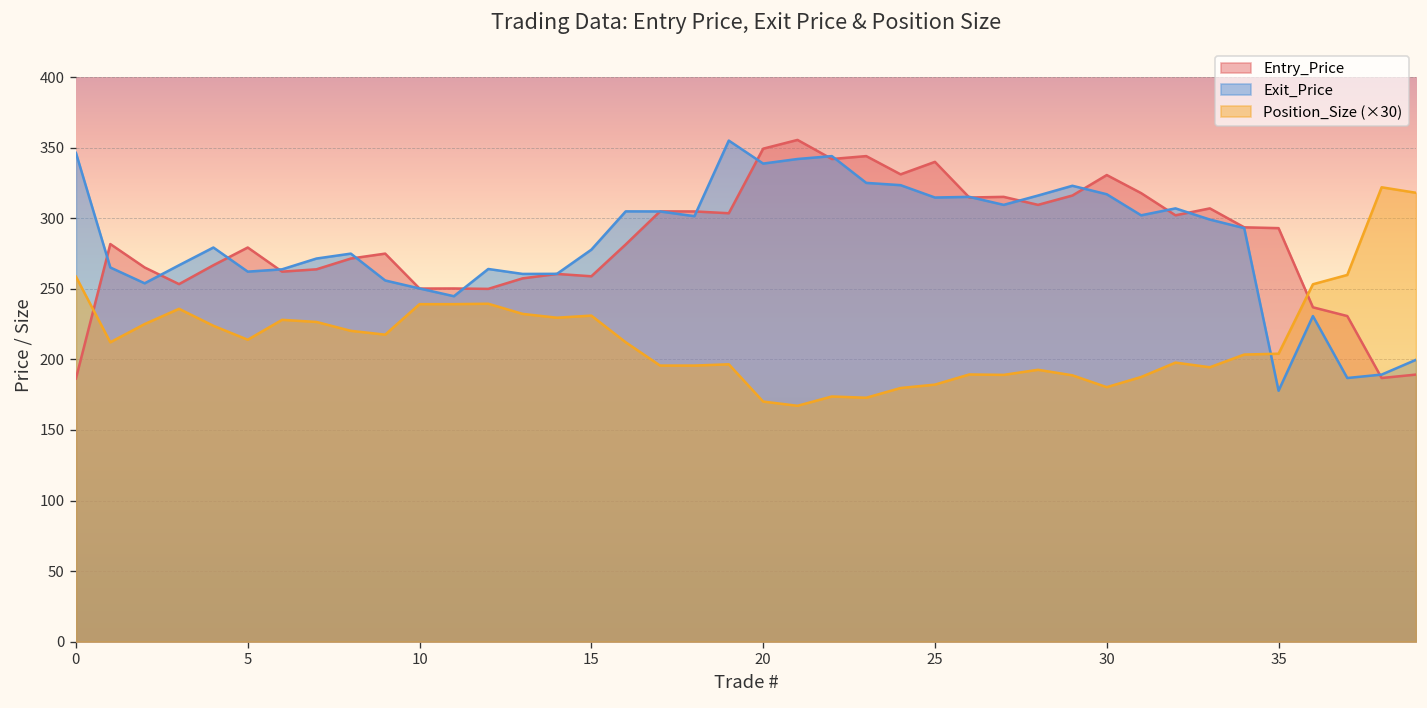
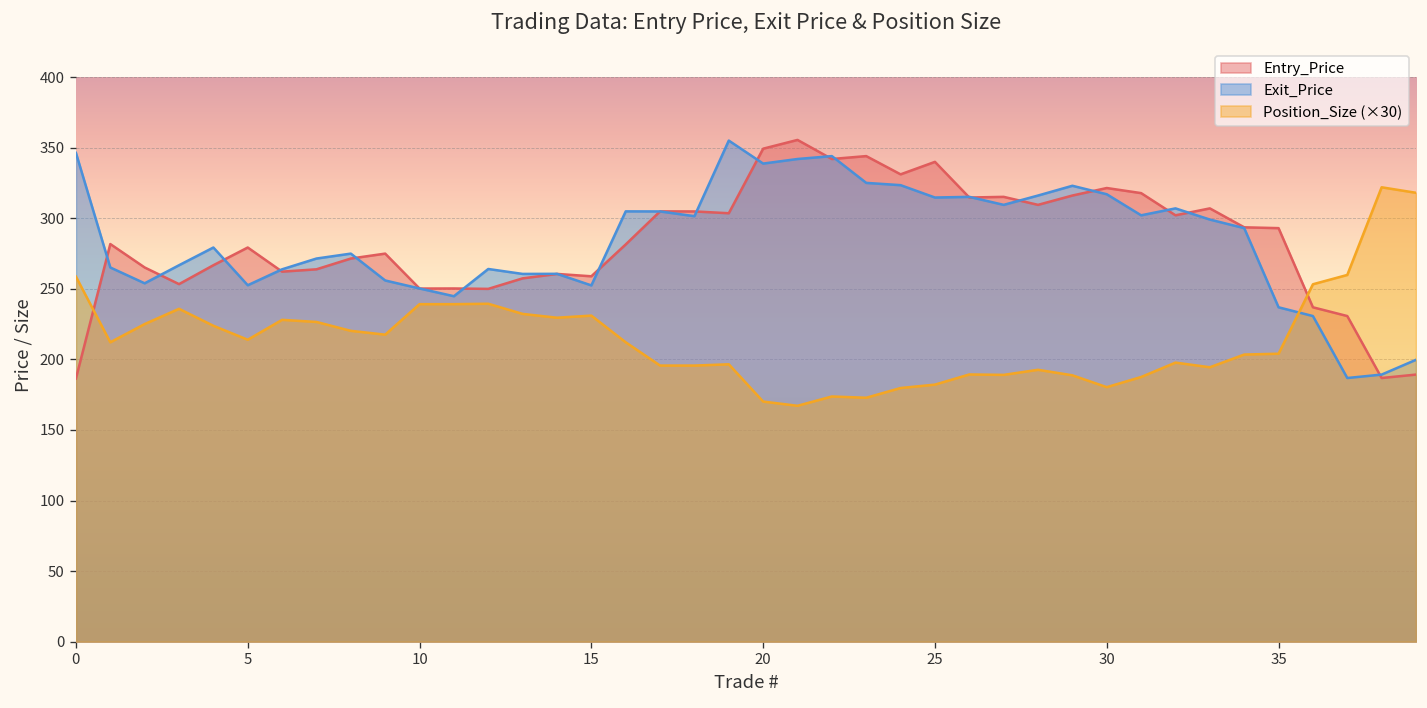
Exit_Price, 5: 262 -> 253
Exit_Price, 15: 278 -> 252
Entry_Price, 30: 331 -> 321
Exit_Price, 35: 178 -> 237
